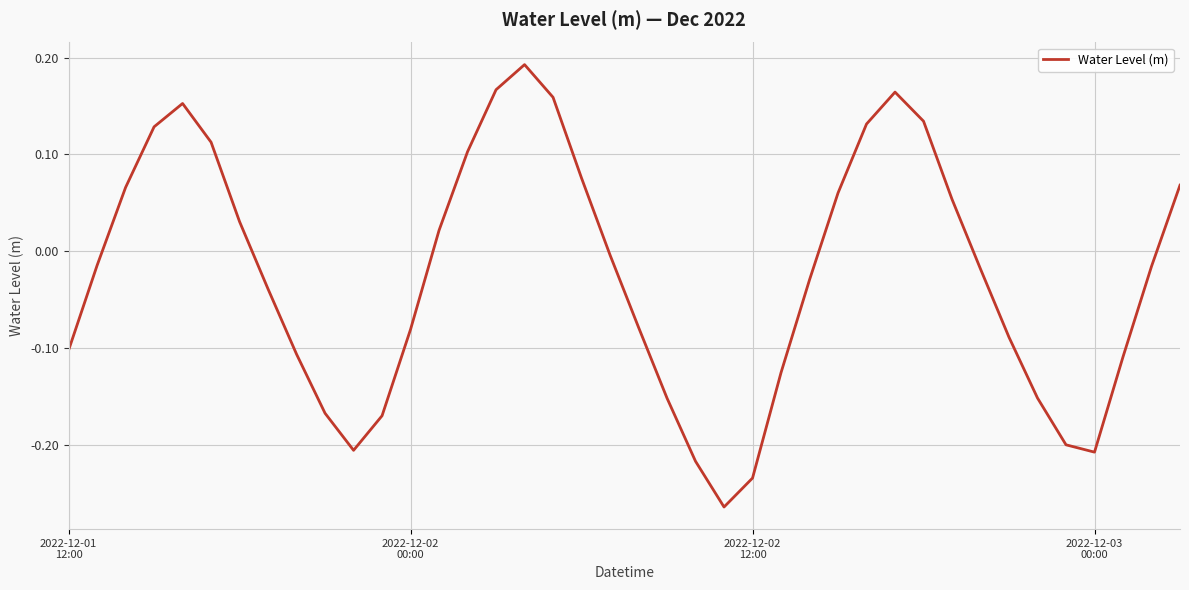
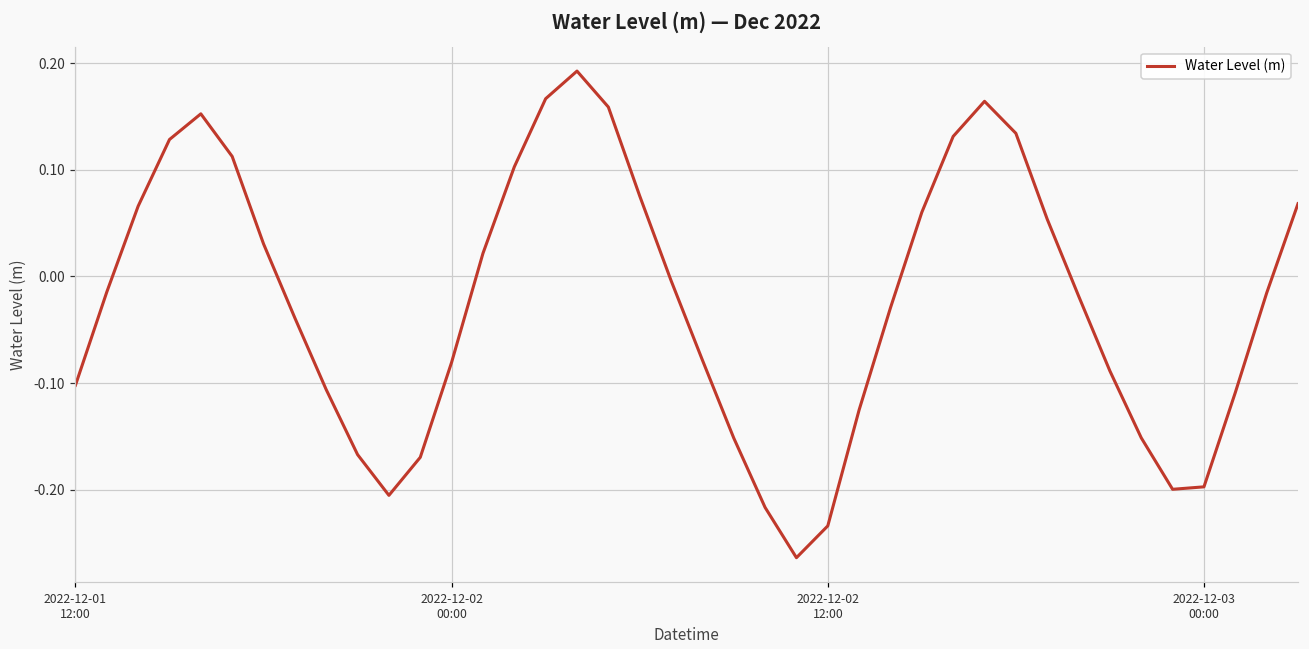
2022-12-03 00:00: -0.21 -> -0.20
